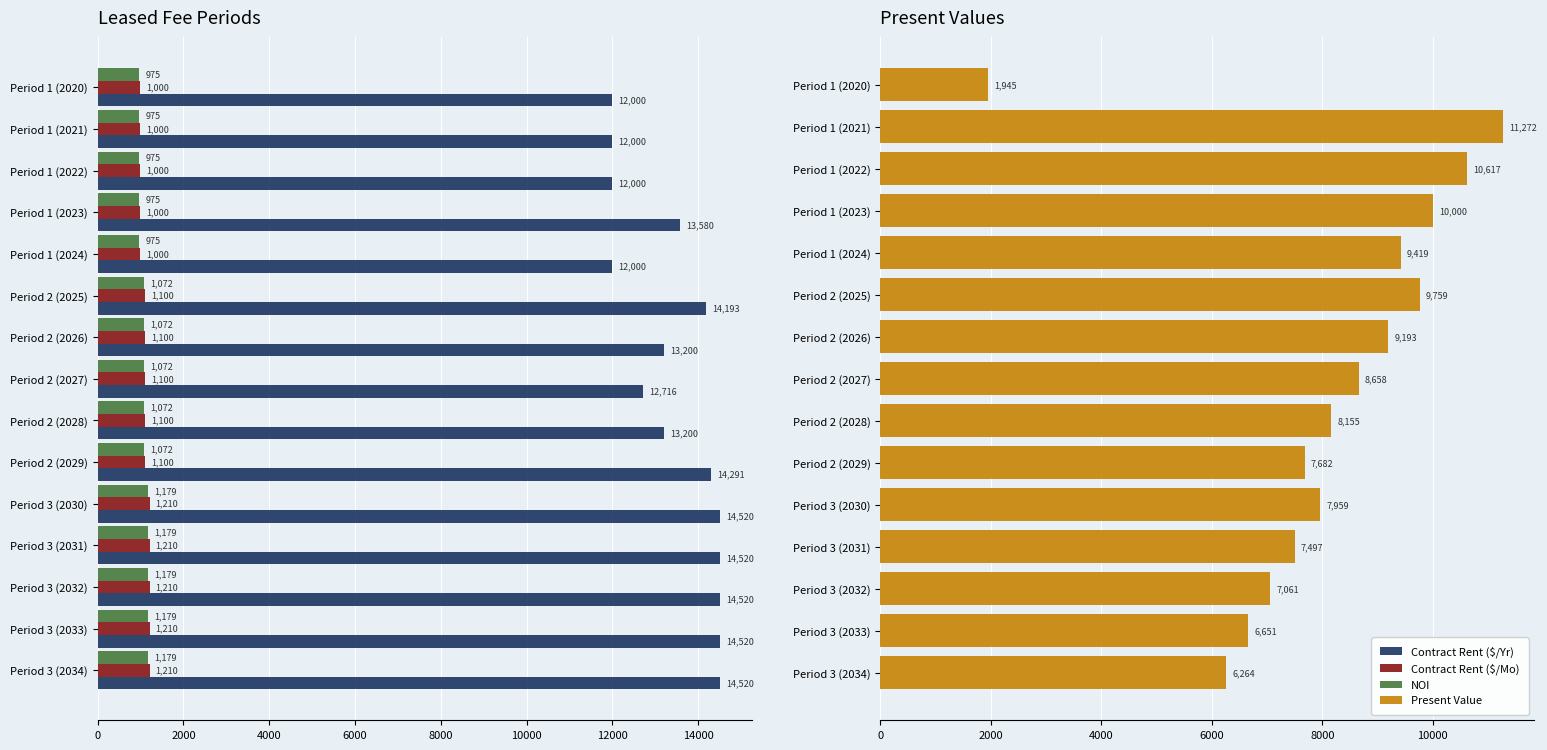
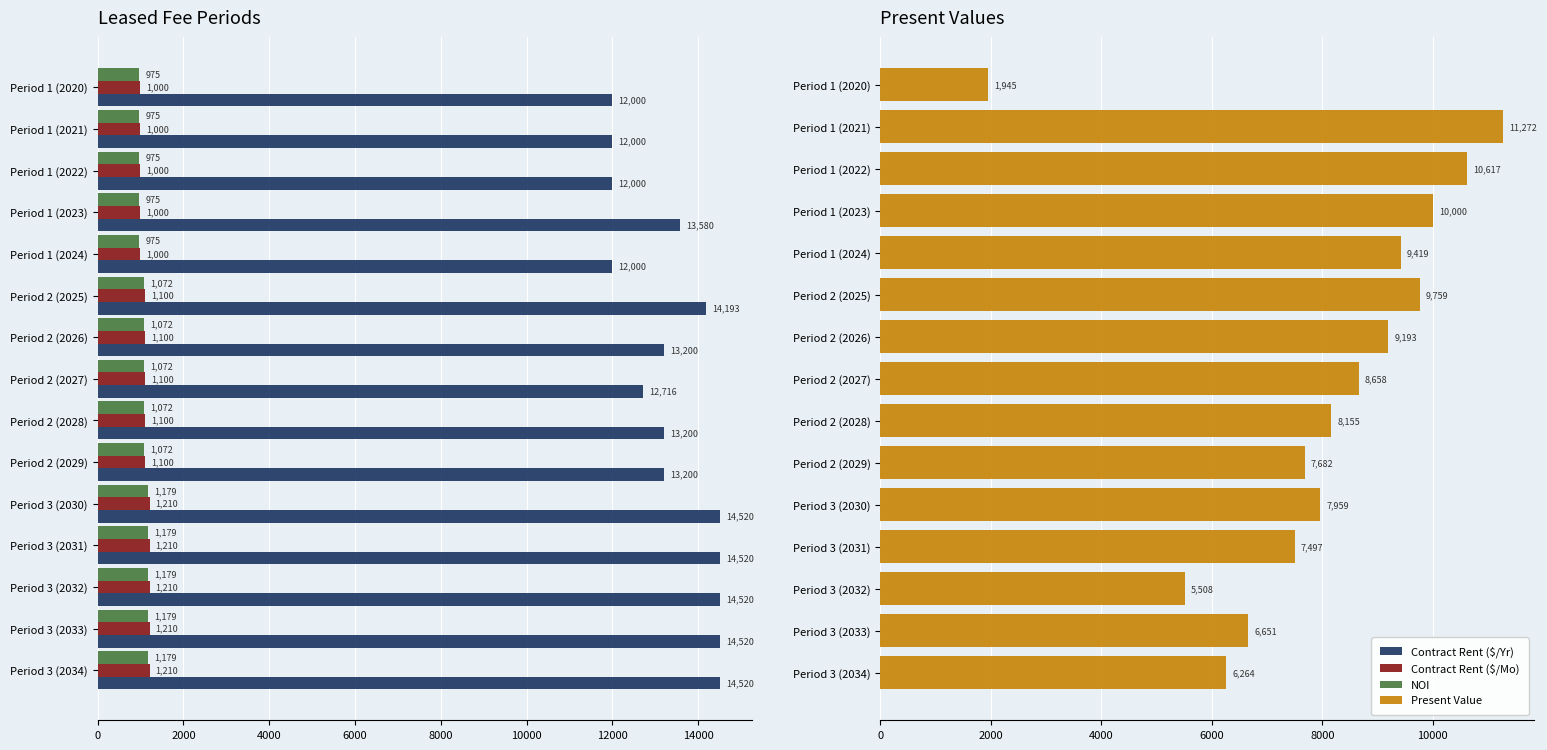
Leased Fee Periods, Contract Rent ($/Yr), Period 2 (2029): 14,291 -> 13,200
Present Values, Period 3 (2032): 7,061 -> 5,508
